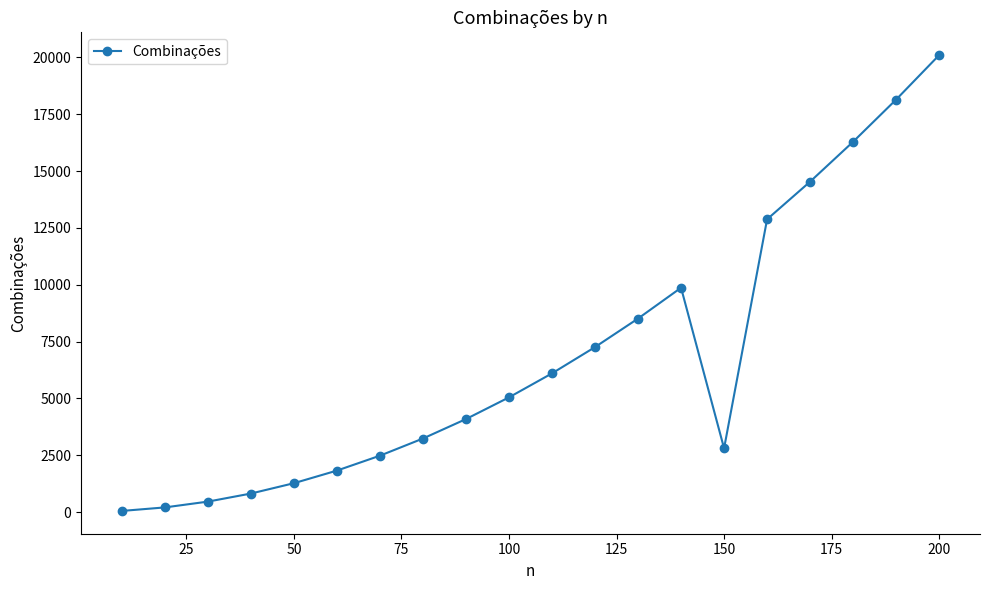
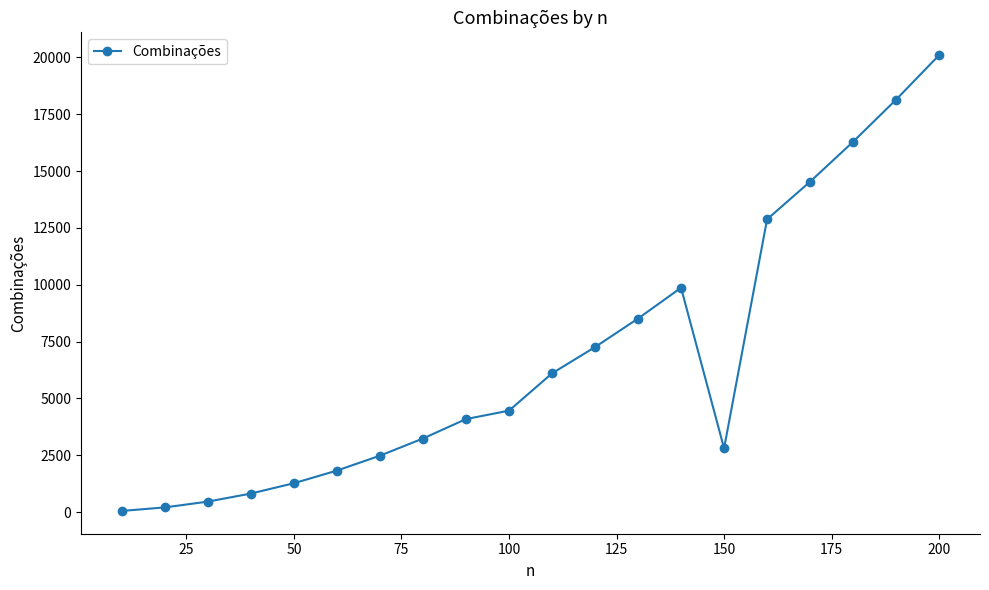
100: 5100 -> 4500
